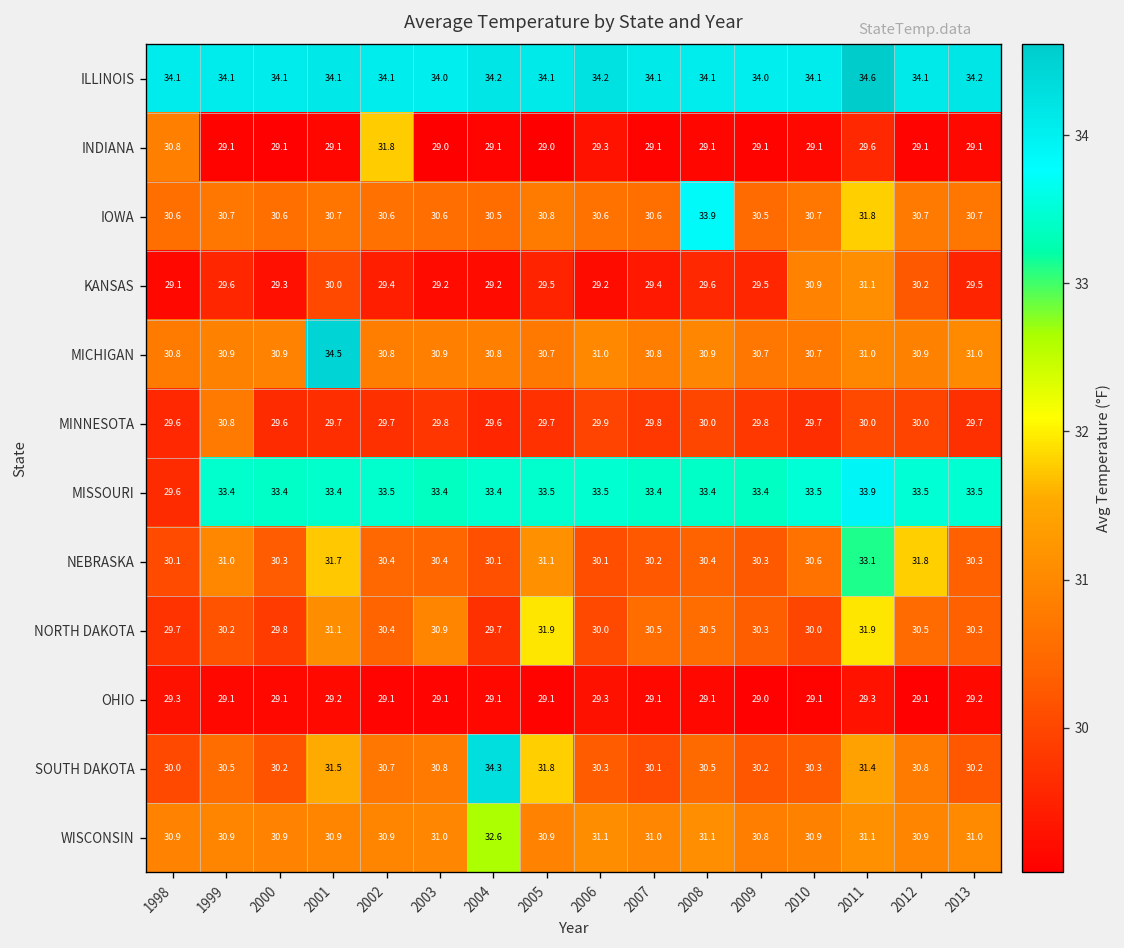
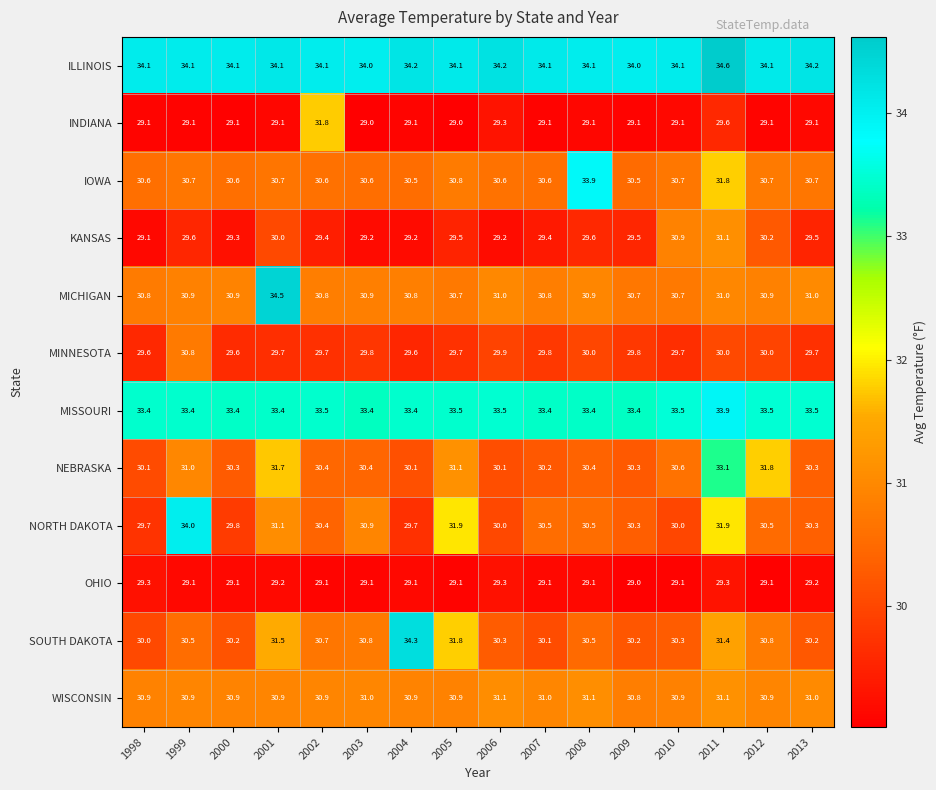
INDIANA, 1998: 30.8 -> 29.1
MISSOURI, 1998: 29.6 -> 33.4
NORTH DAKOTA, 1999: 30.2 -> 34.0
WISCONSIN, 2004: 32.6 -> 30.9
